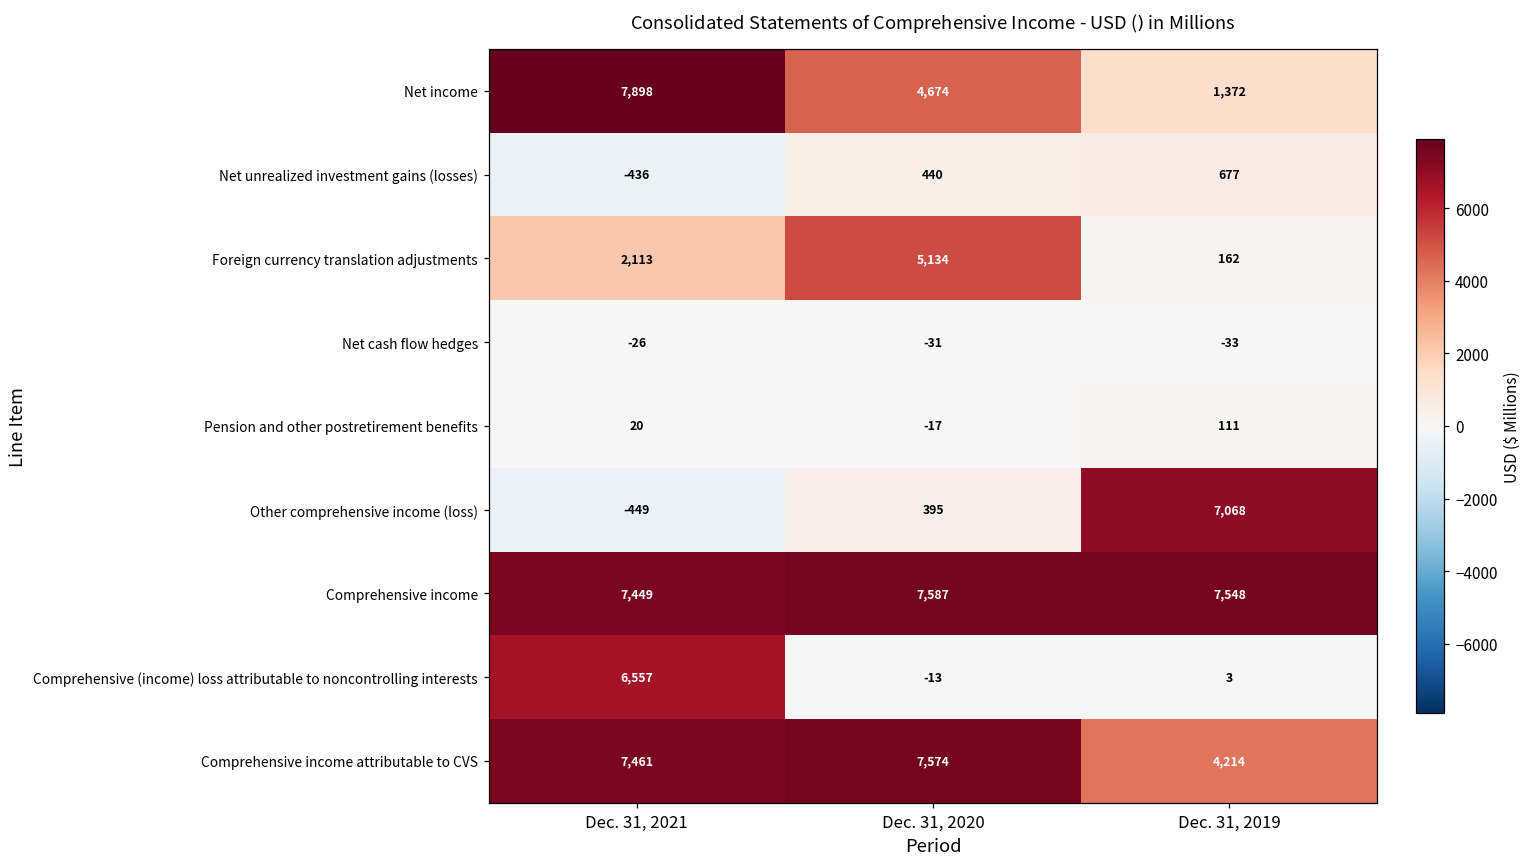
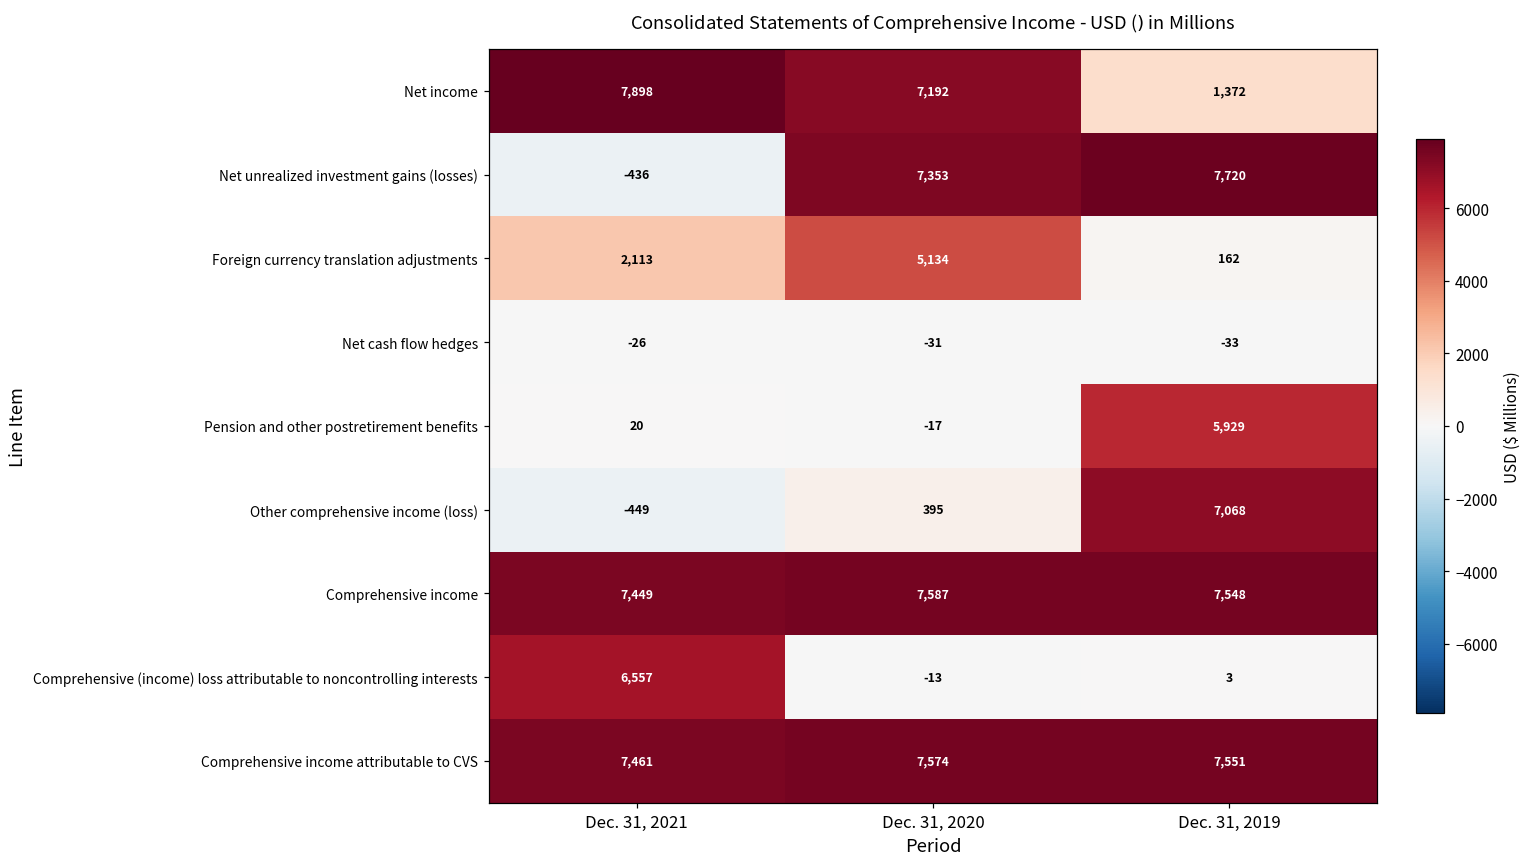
Net income, Dec. 31, 2020: 4,674 -> 7,192
Net unrealized investment gains (losses), Dec. 31, 2020: 440 -> 7,353
Net unrealized investment gains (losses), Dec. 31, 2019: 677 -> 7,720
Pension and other postretirement benefits, Dec. 31, 2019: 111 -> 5,929
Comprehensive income attributable to CVS, Dec. 31, 2019: 4,214 -> 7,551
